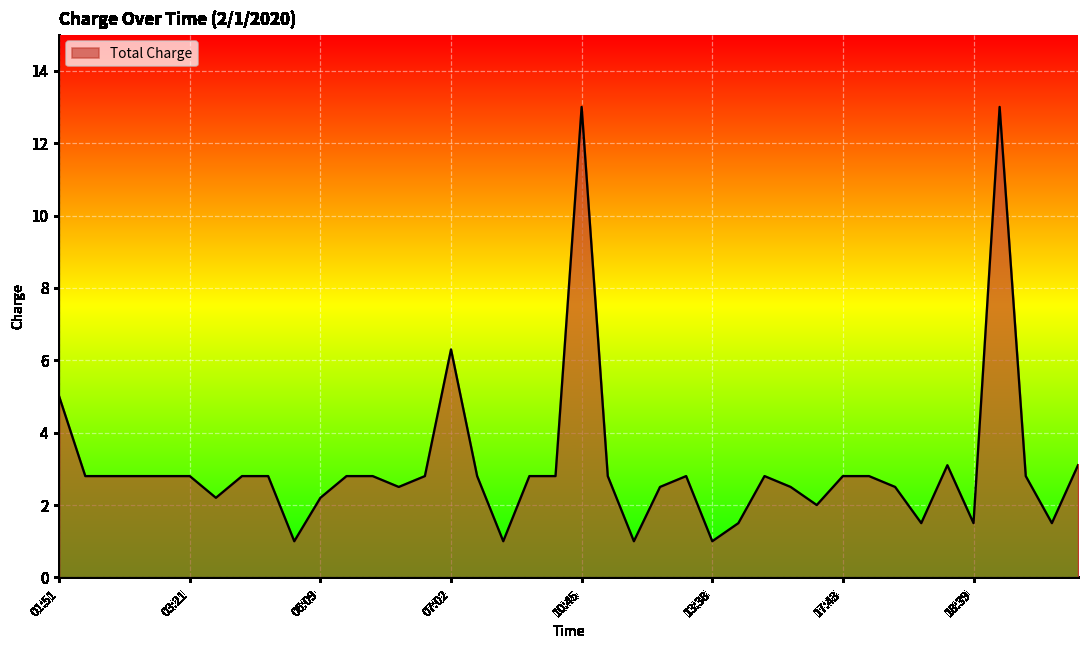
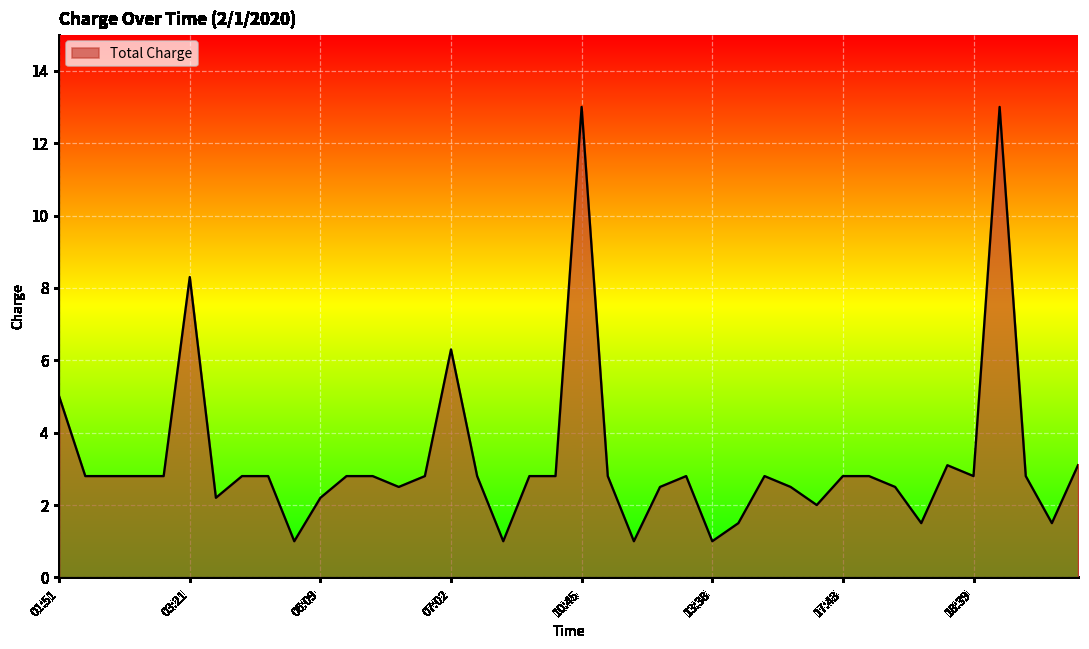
03:21: 2.8 -> 8.3
18:39: 1.5 -> 2.8
